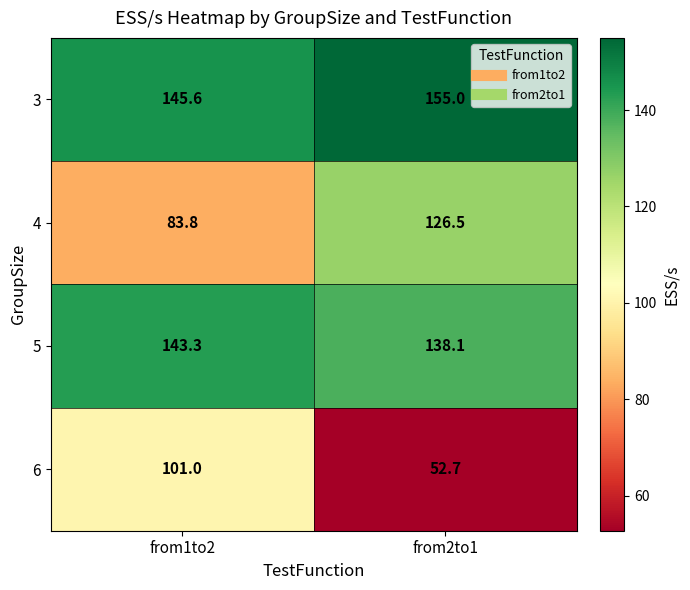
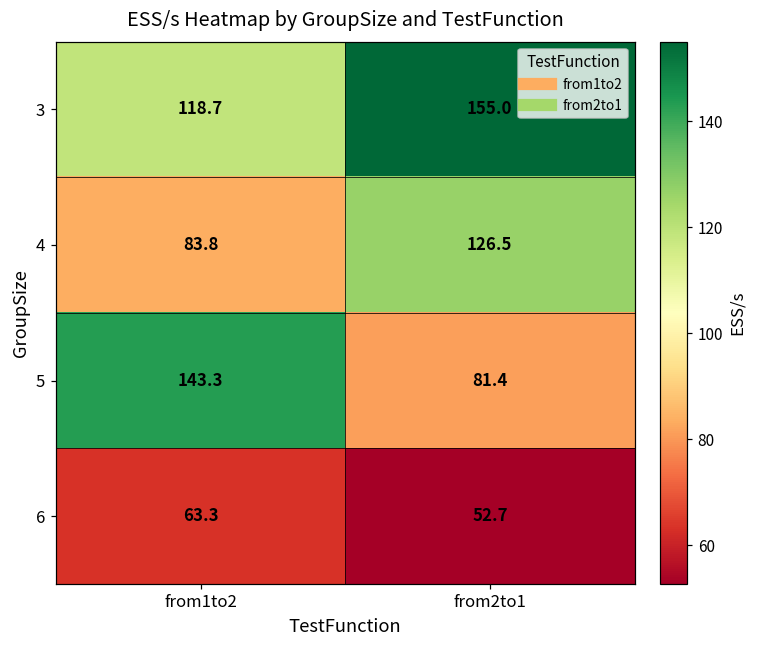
3, from1to2: 145.6 -> 118.7
5, from2to1: 138.1 -> 81.4
6, from1to2: 101.0 -> 63.3
